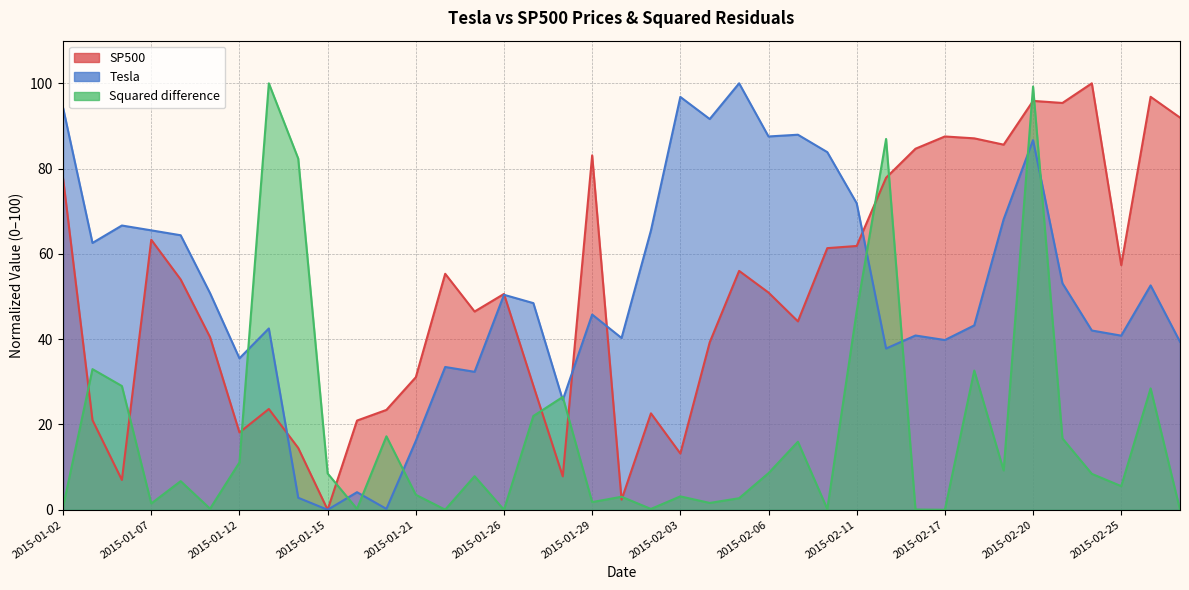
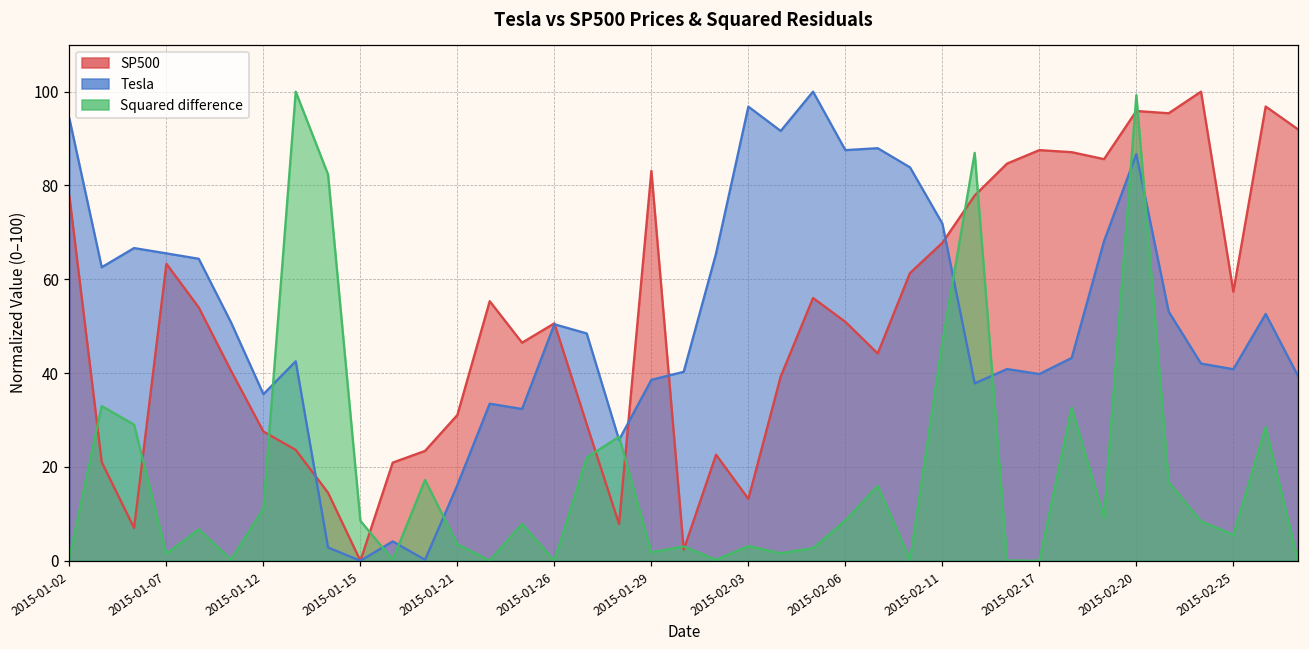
SP500, 2015-01-12: 18 -> 28
Tesla, 2015-01-29: 46 -> 39
SP500, 2015-02-11: 62 -> 68
